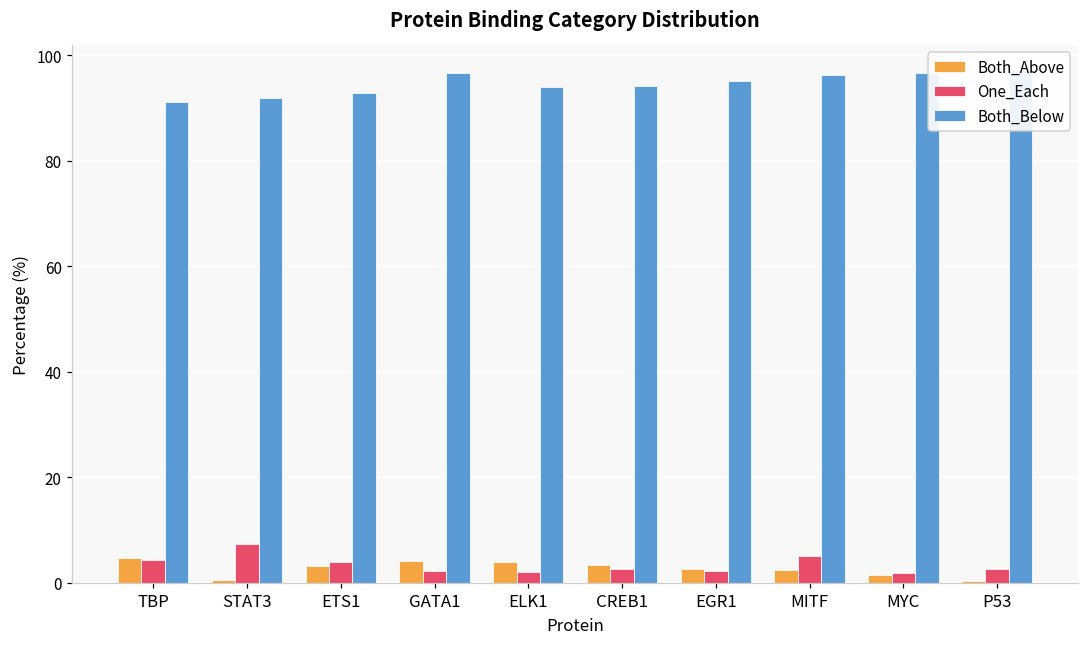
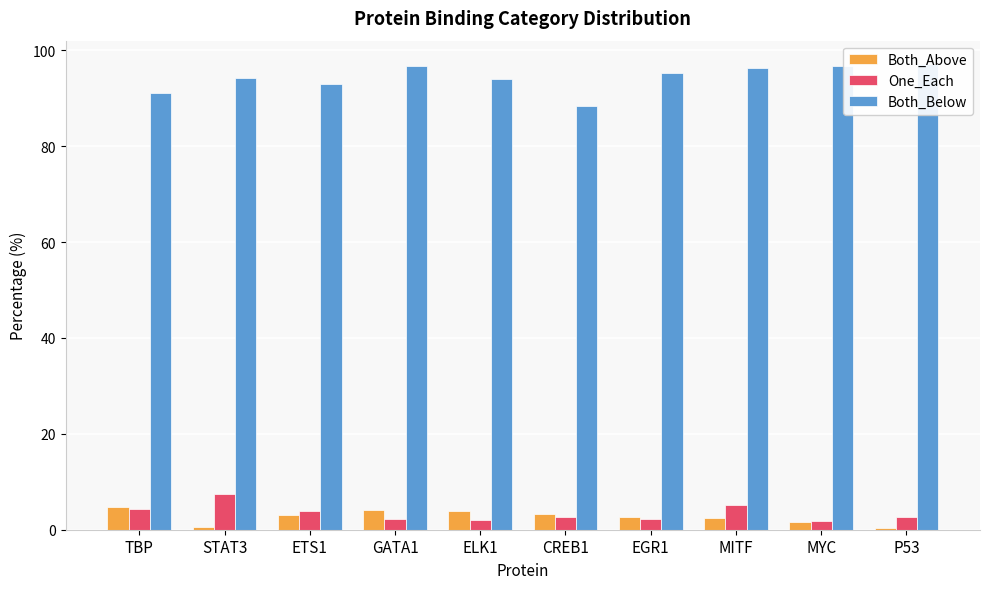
Both_Below, STAT3: 92 -> 94
Both_Below, CREB1: 94 -> 88
